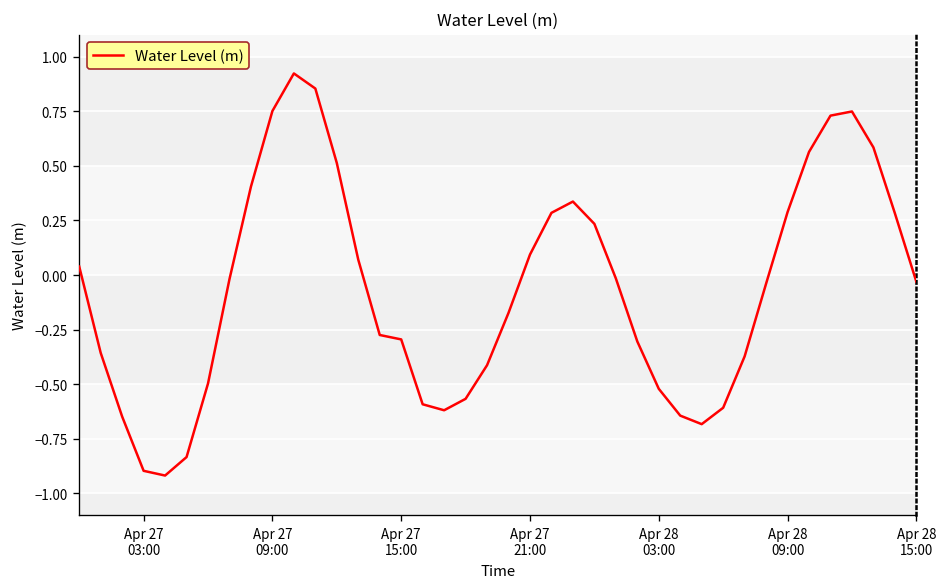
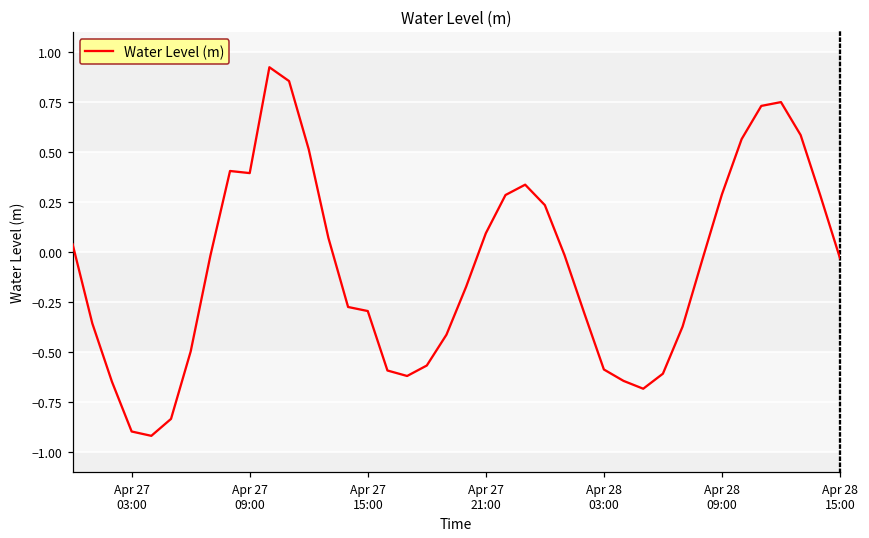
Apr 27 09:00: 0.75 -> 0.39
Apr 28 03:00: -0.52 -> -0.59
